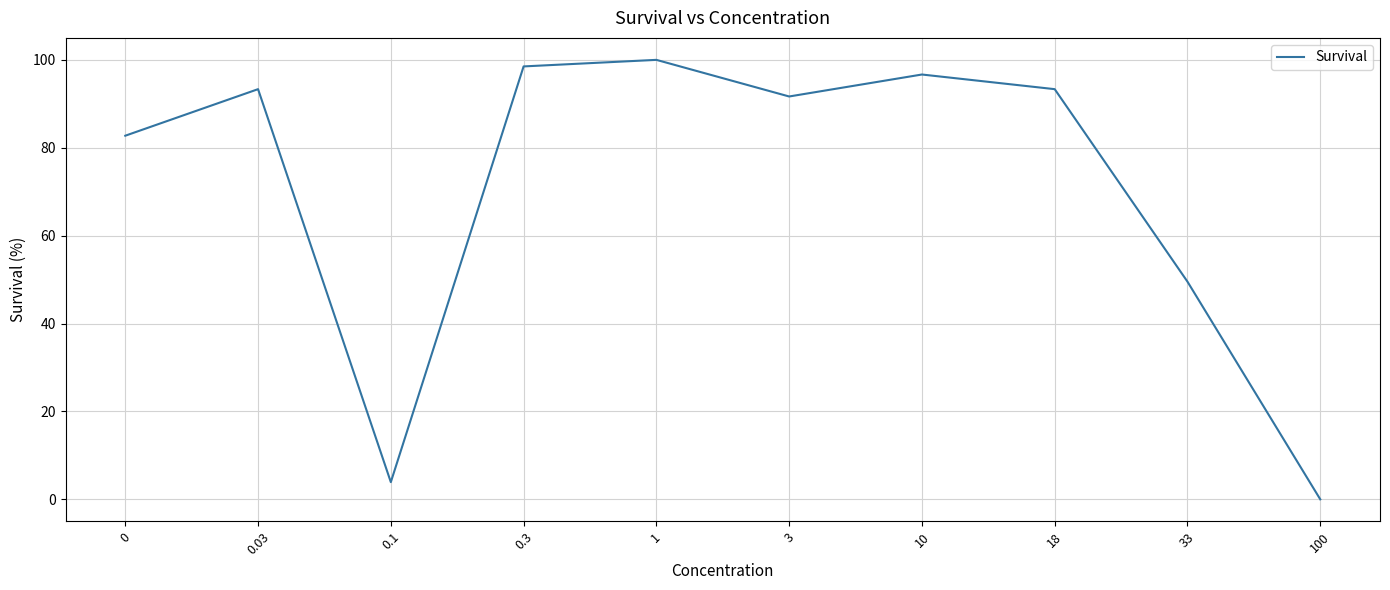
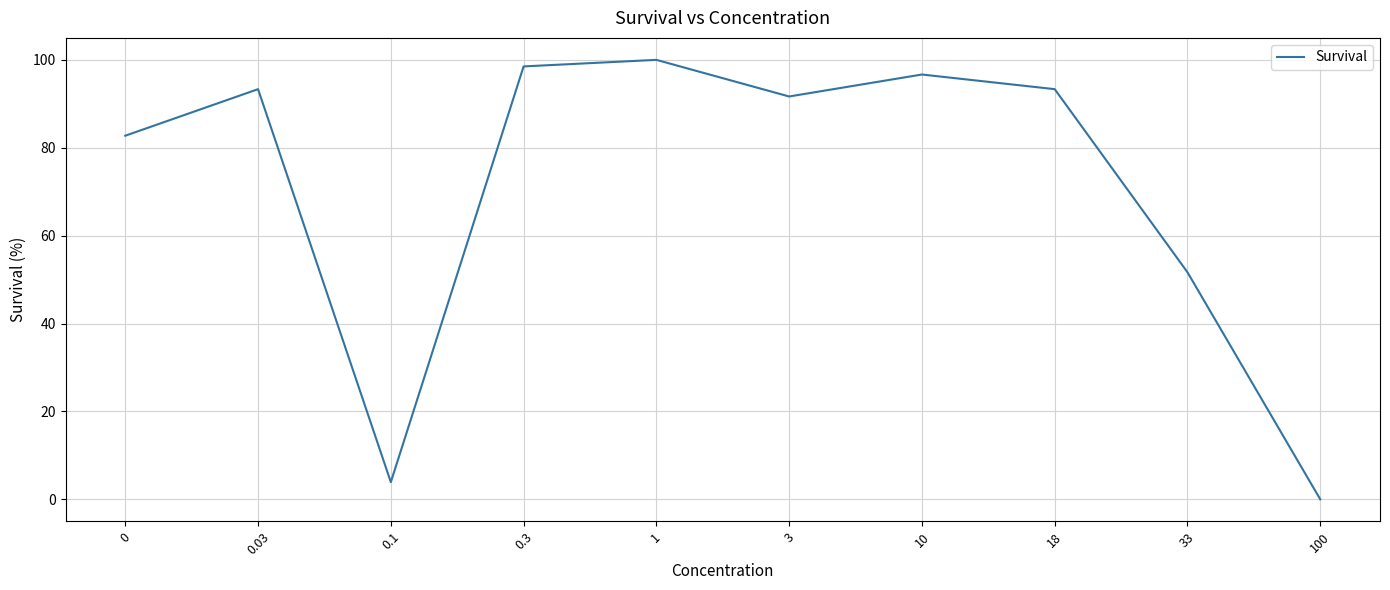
33: 50 -> 52
